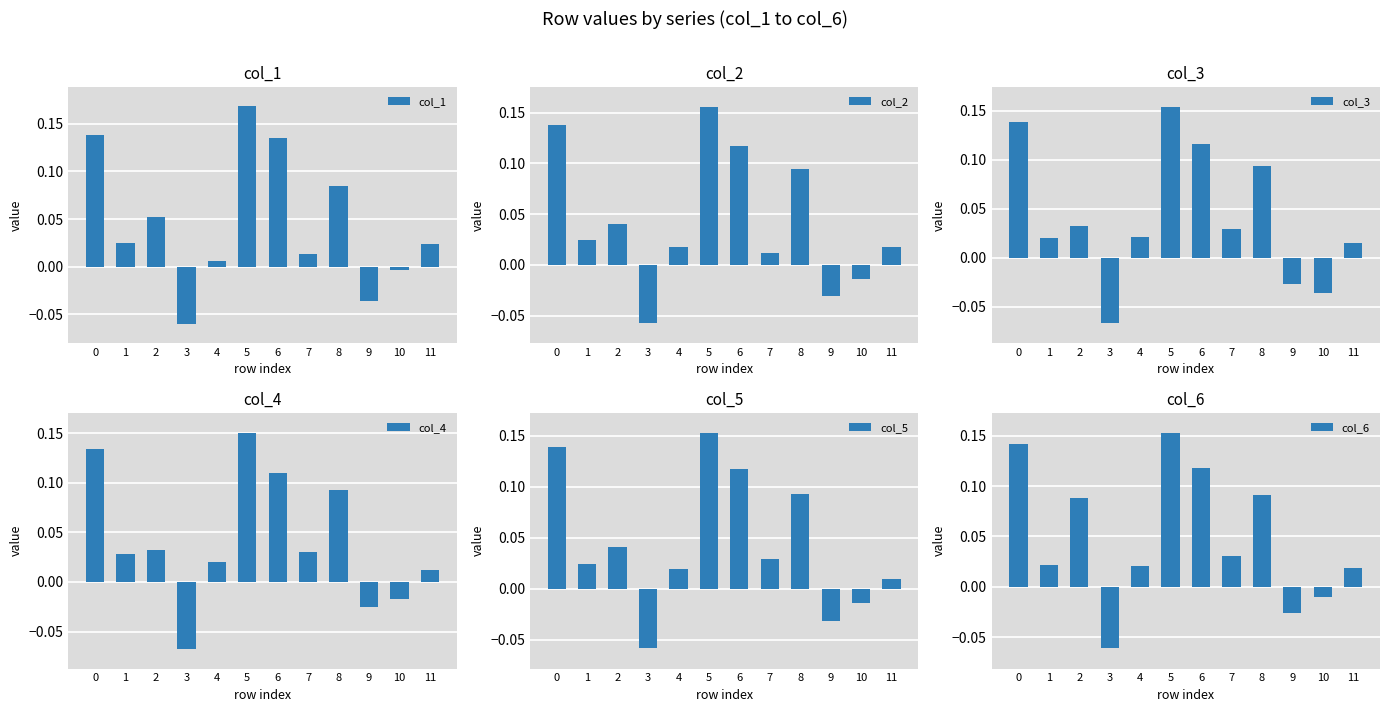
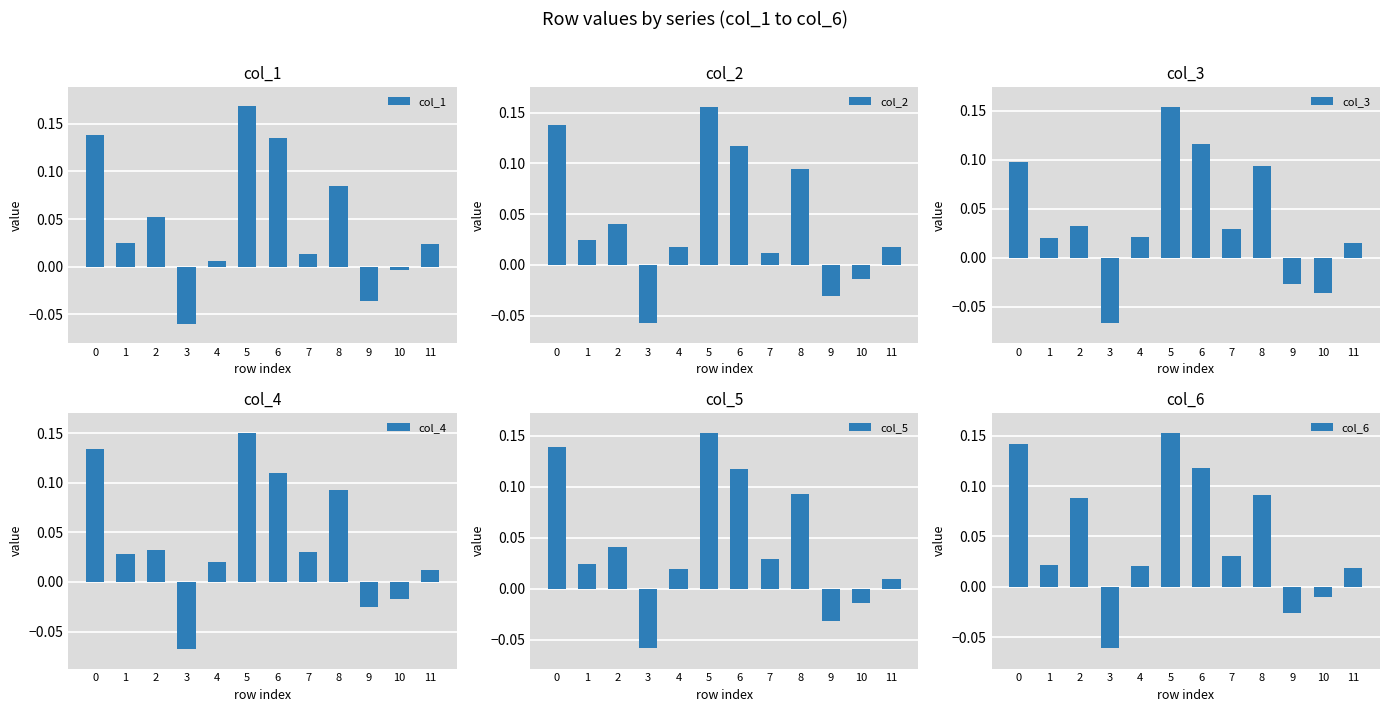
col_3, 0: 0.14 -> 0.10
